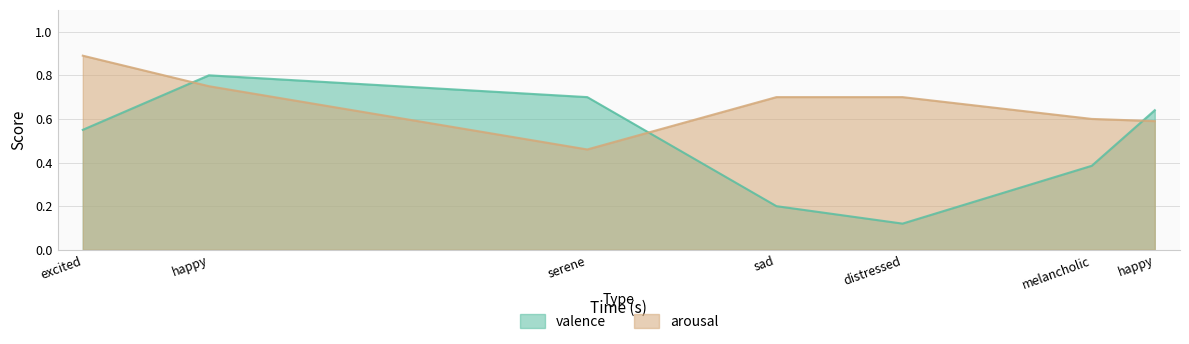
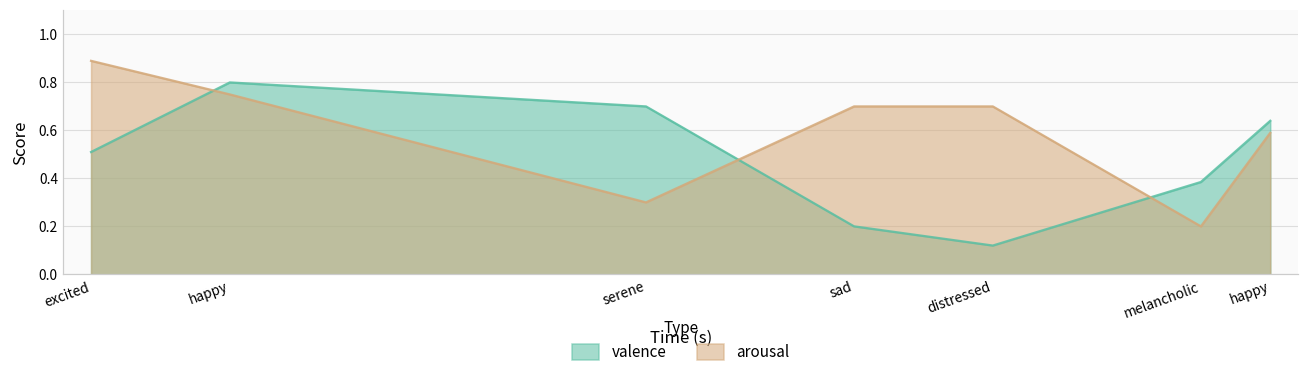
valence, excited: 0.55 -> 0.51
arousal, serene: 0.46 -> 0.30
arousal, melancholic: 0.6 -> 0.2
